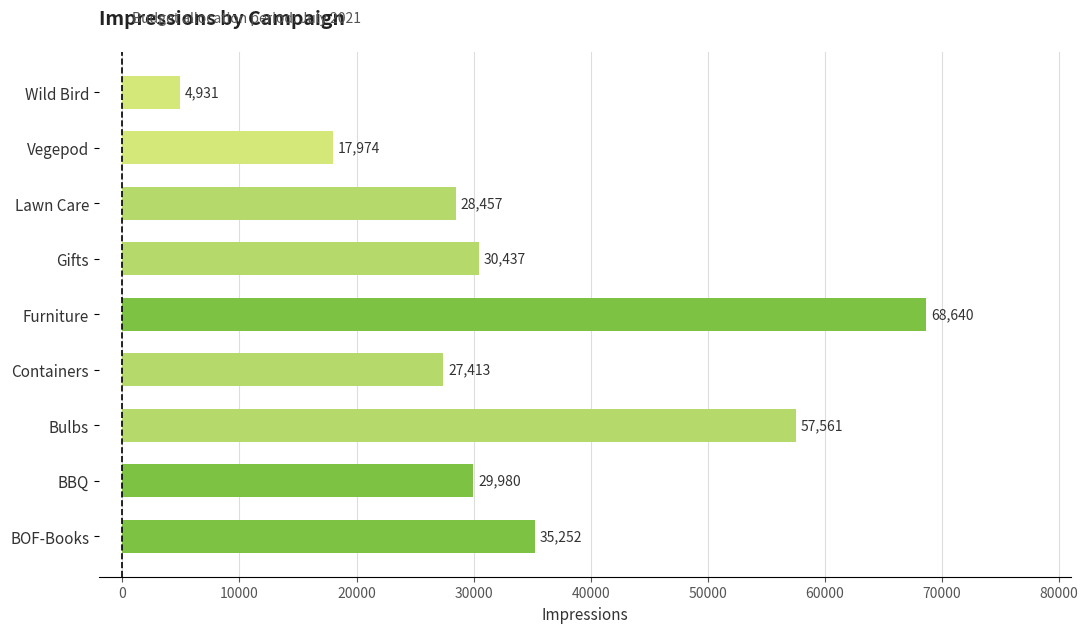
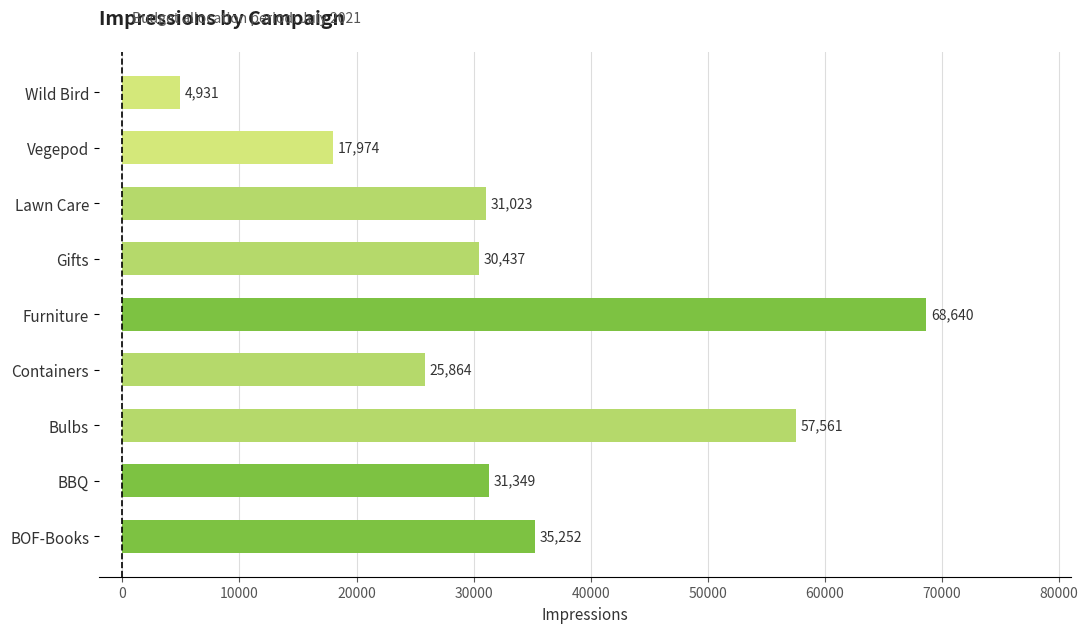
Lawn Care: 28,457 -> 31,023
Containers: 27,413 -> 25,864
BBQ: 29,980 -> 31,349
